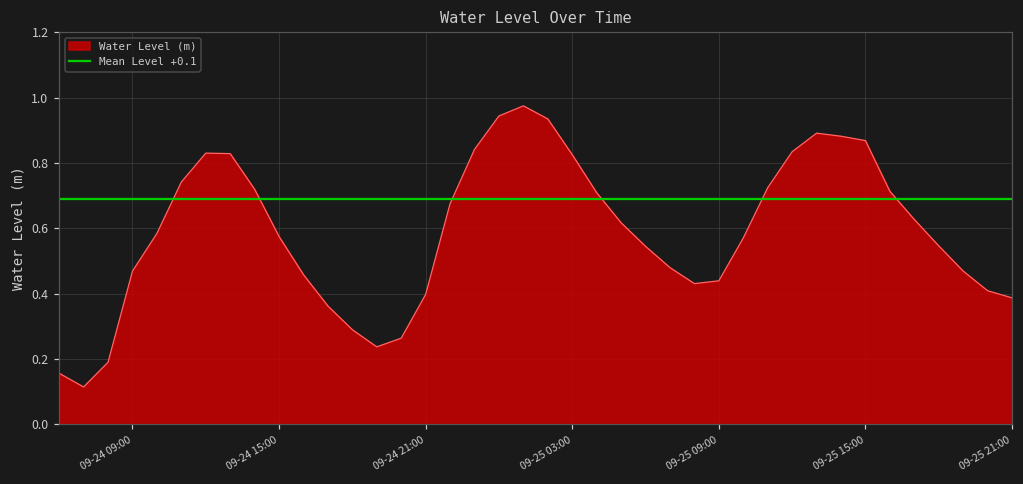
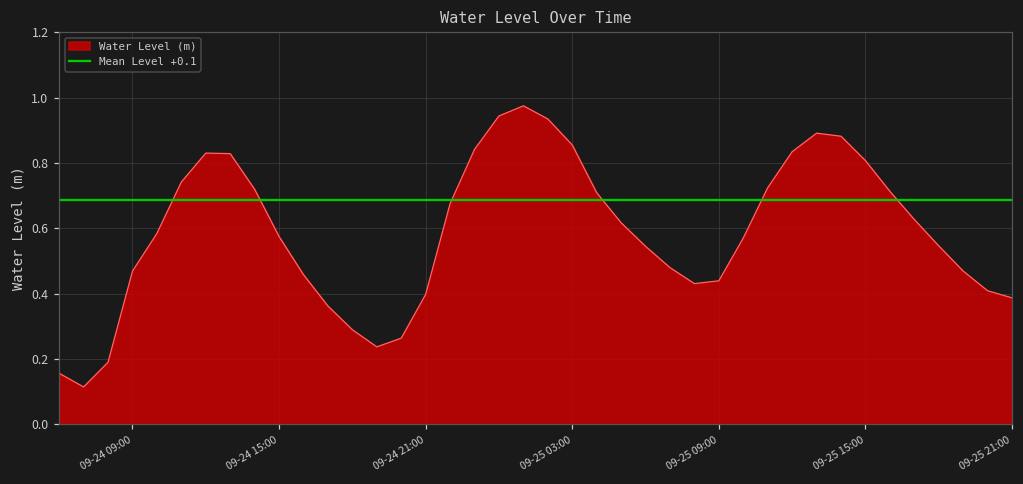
09-25 03:00: 0.83 -> 0.86
09-25 15:00: 0.87 -> 0.81
